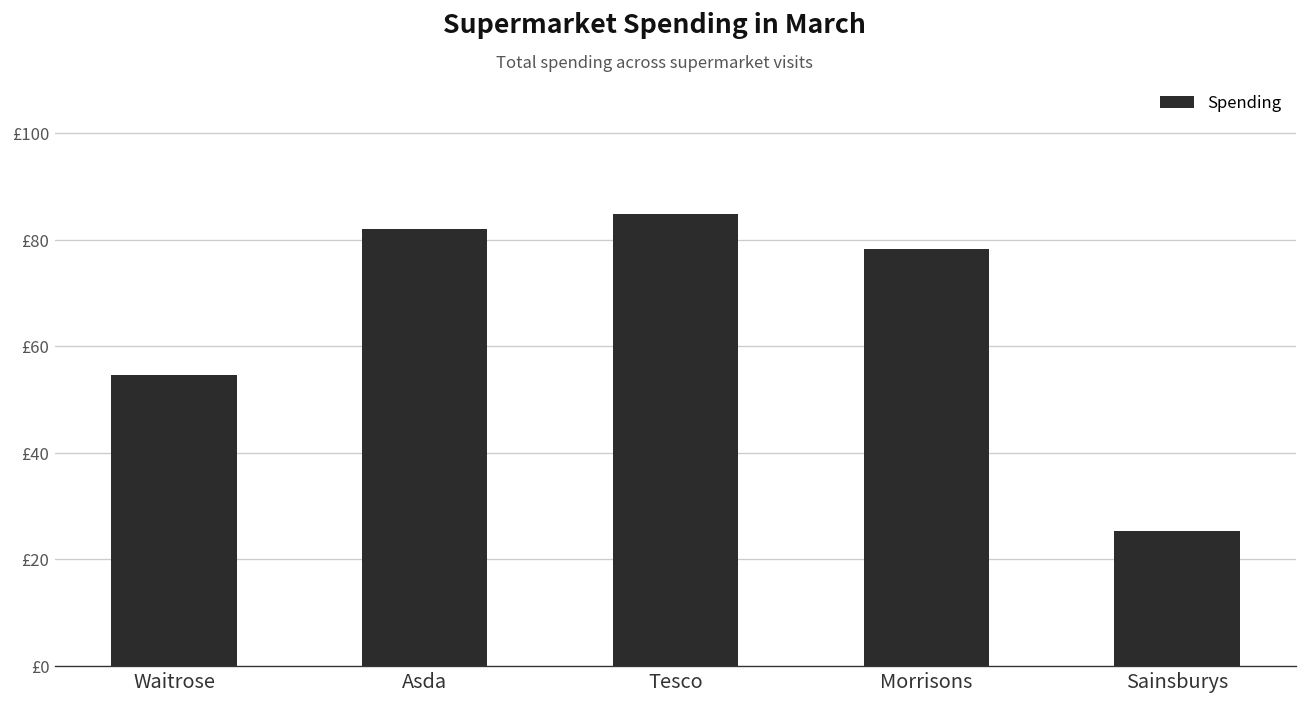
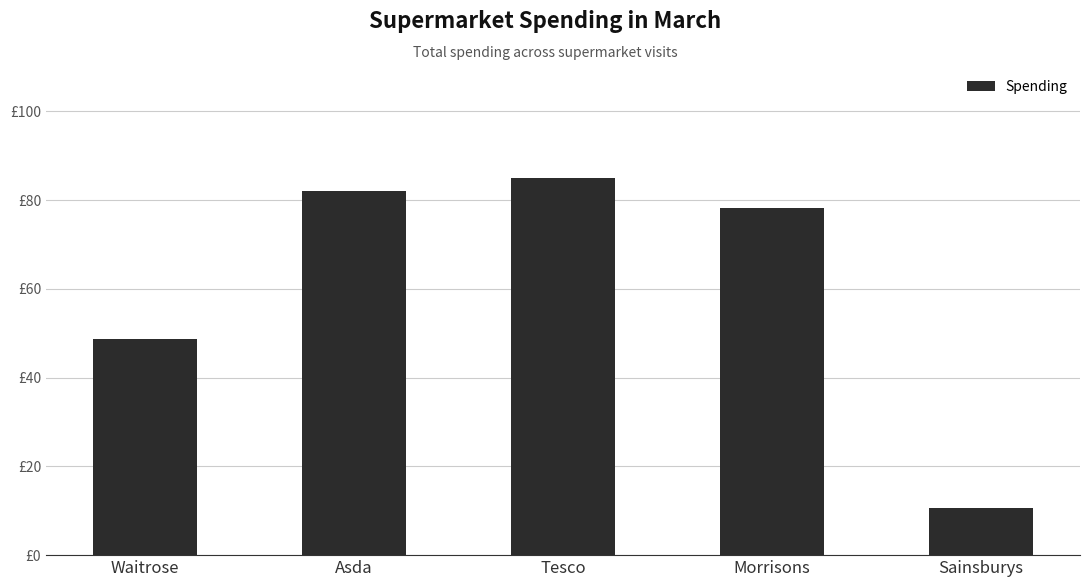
Waitrose: £55 -> £49
Sainsburys: £25 -> £11
